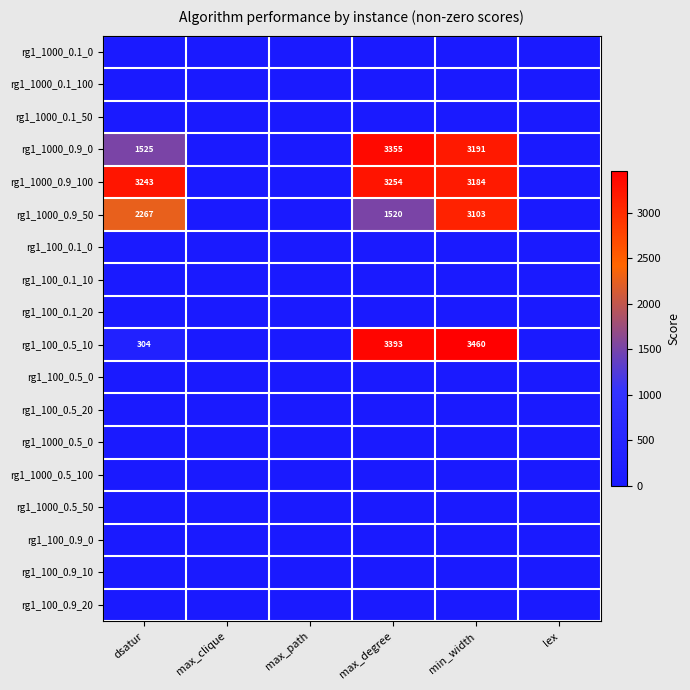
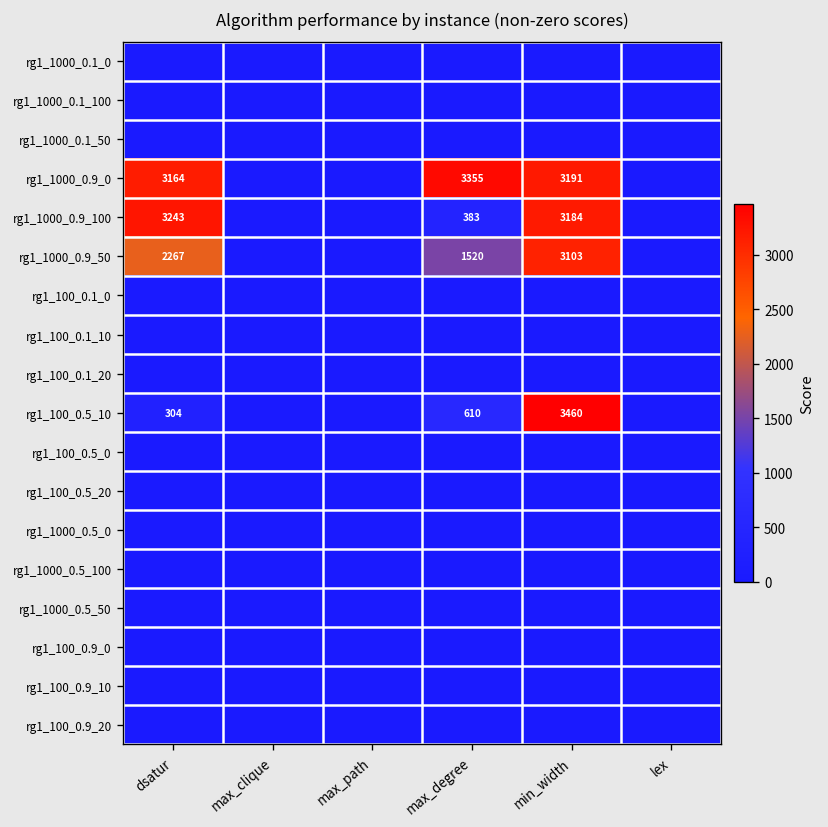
rg1_1000_0.9_0, dsatur: 1525 -> 3164
rg1_1000_0.9_100, max_degree: 3254 -> 383
rg1_100_0.5_10, max_degree: 3393 -> 610
